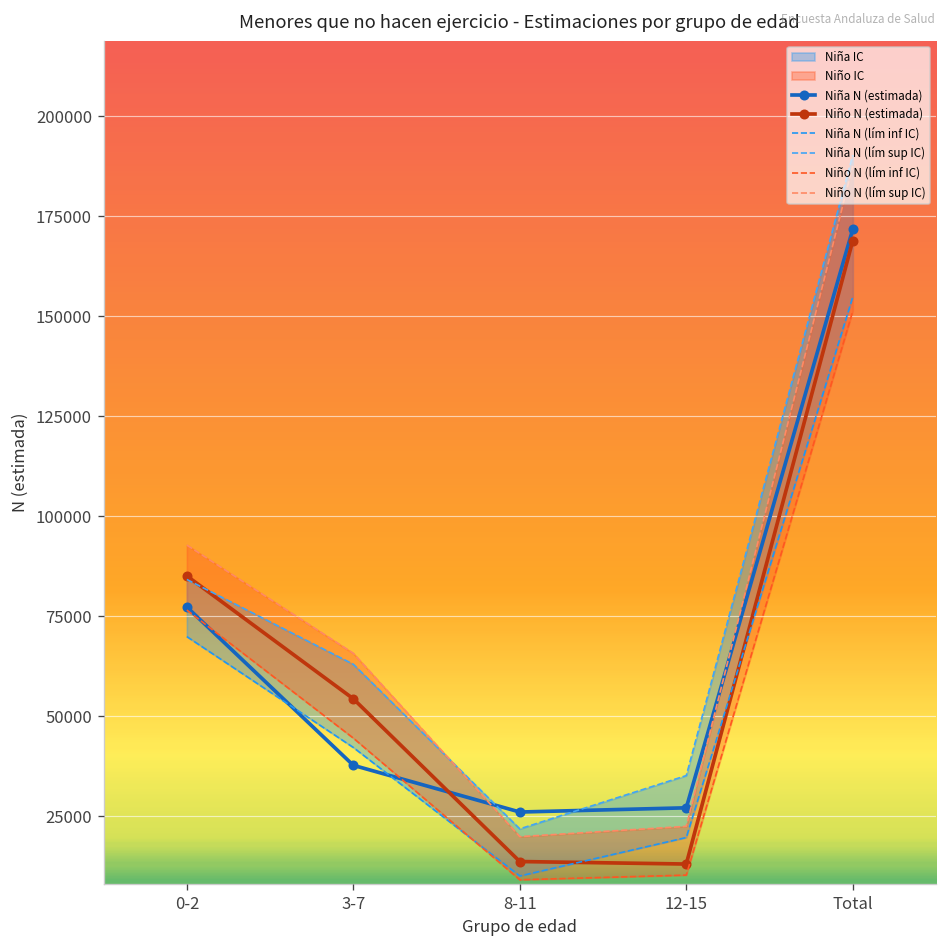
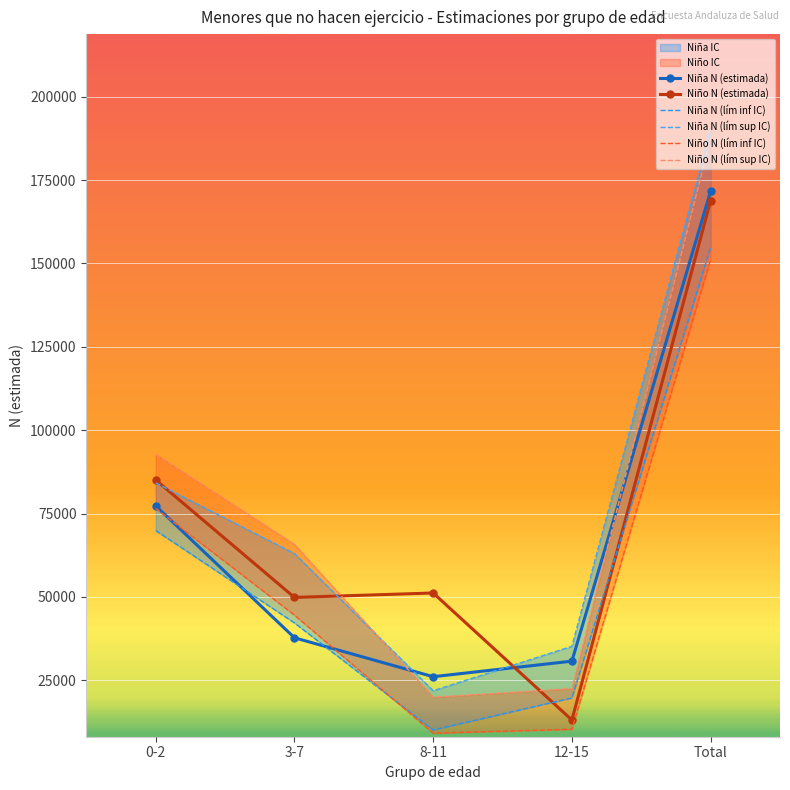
Niño N (estimada), 3-7: 54000 -> 50000
Niño N (estimada), 8-11: 14000 -> 51000
Niña N (estimada), 12-15: 27000 -> 31000
